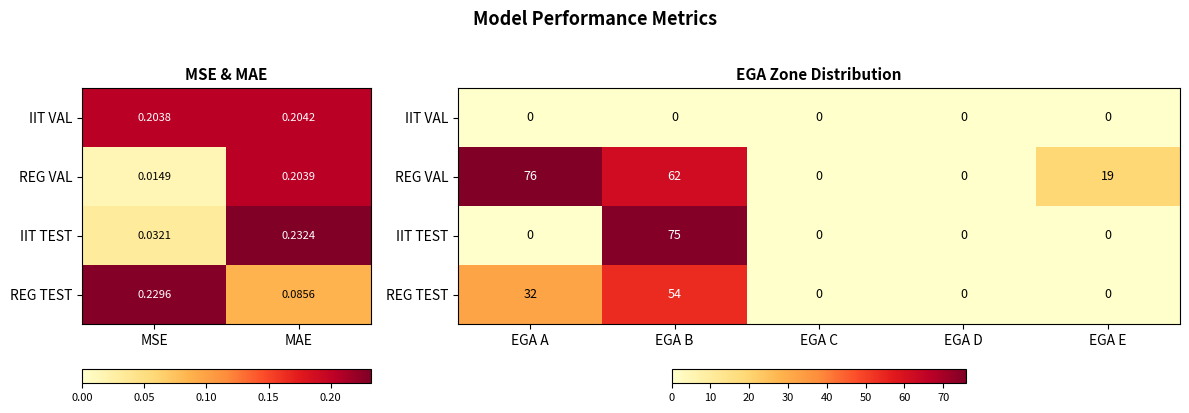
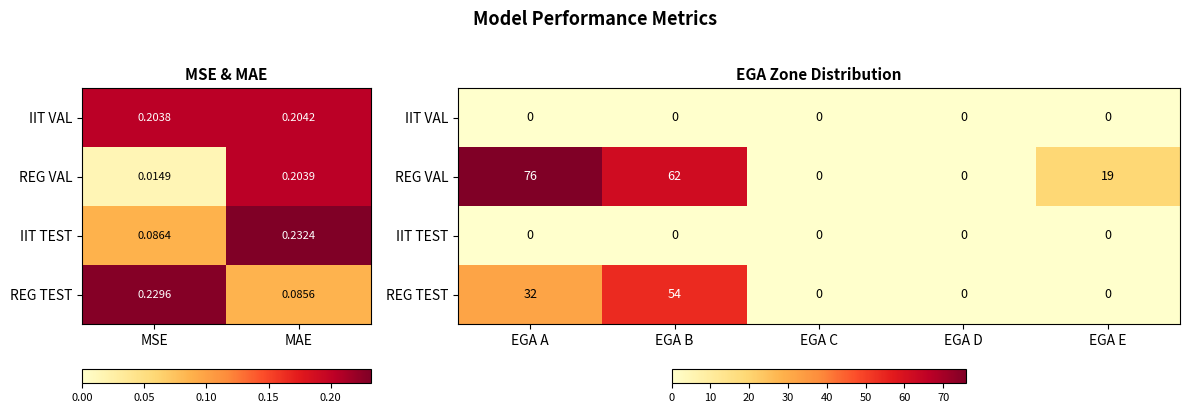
MSE & MAE, IIT TEST, MSE: 0.0321 -> 0.0864
EGA Zone Distribution, IIT TEST, EGA B: 75 -> 0
